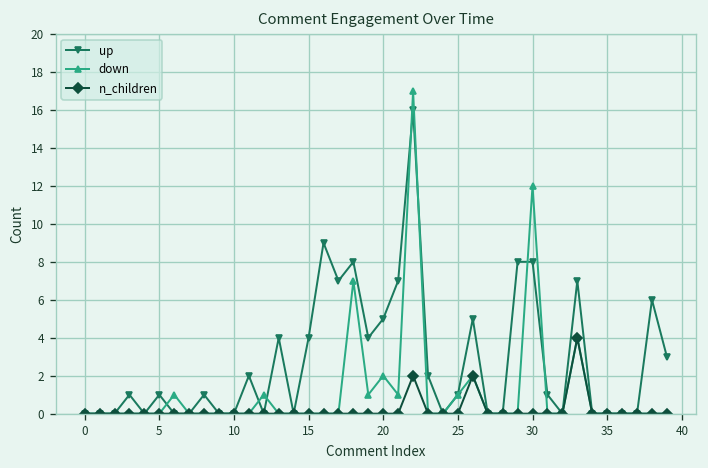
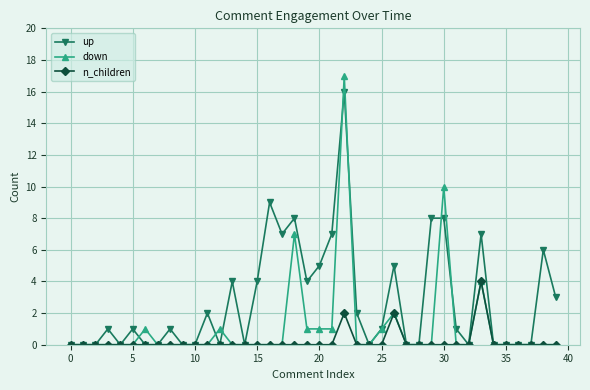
down, 20: 2 -> 1
down, 30: 12 -> 10
